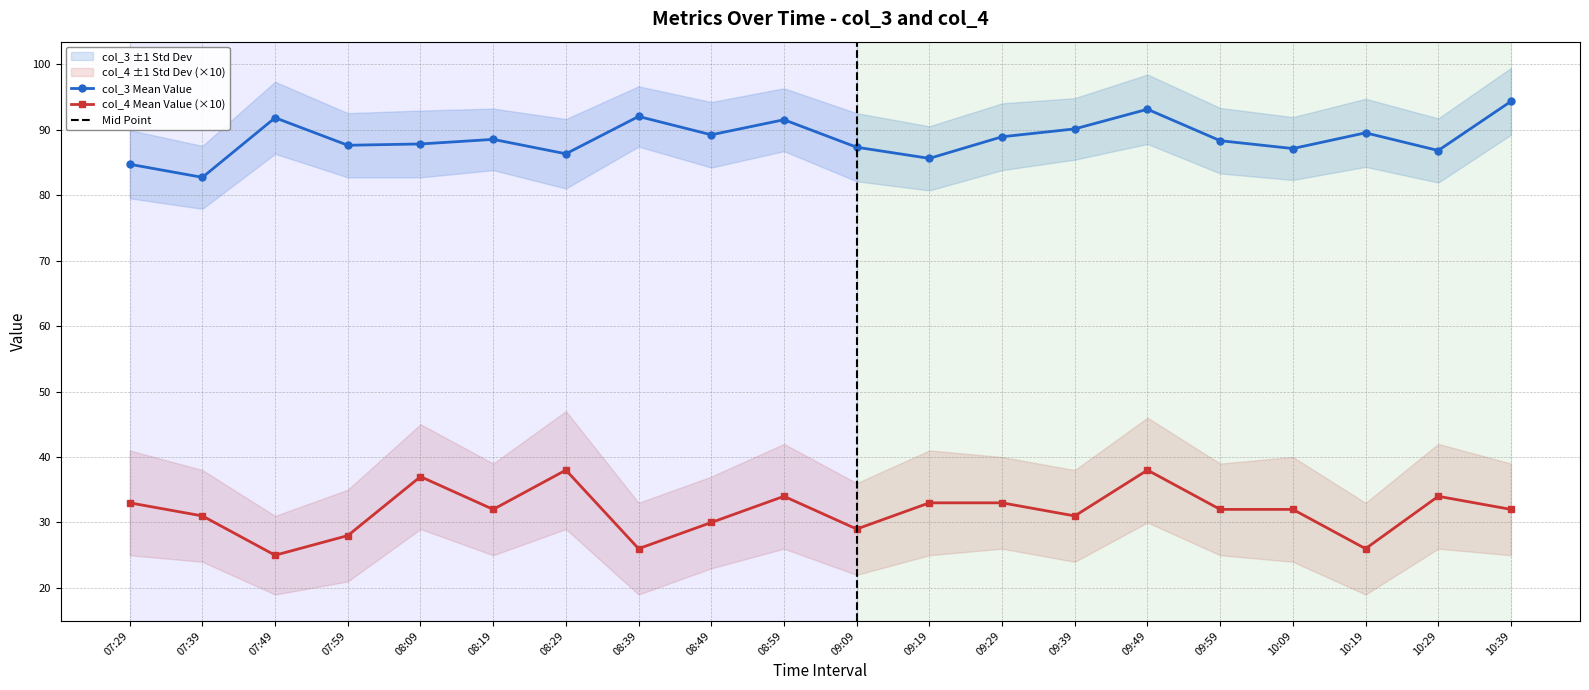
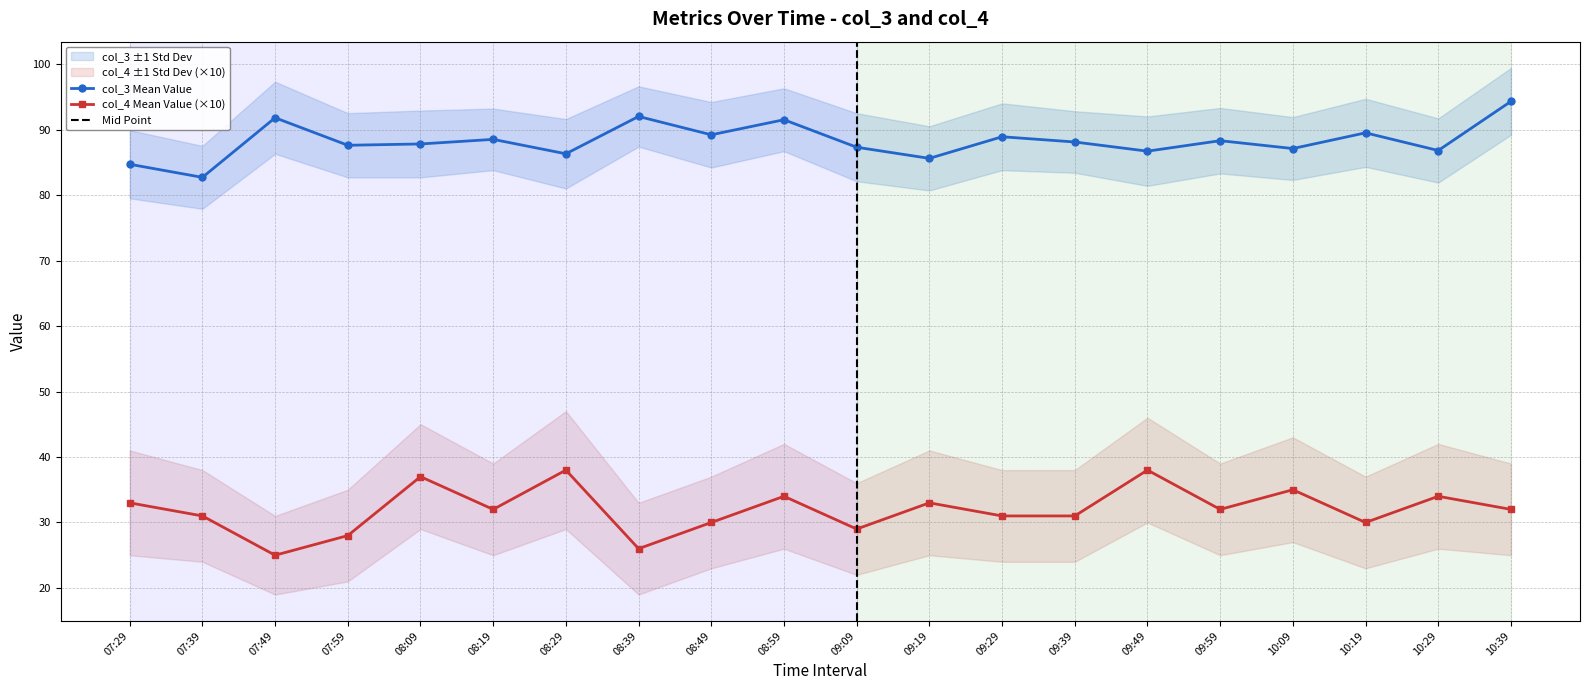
col_4 Mean Value (×10), 09:29: 33 -> 31
col_3 Mean Value, 09:39: 90 -> 88
col_3 Mean Value, 09:49: 93 -> 87
col_4 Mean Value (×10), 10:09: 32 -> 35
col_4 Mean Value (×10), 10:19: 26 -> 30
